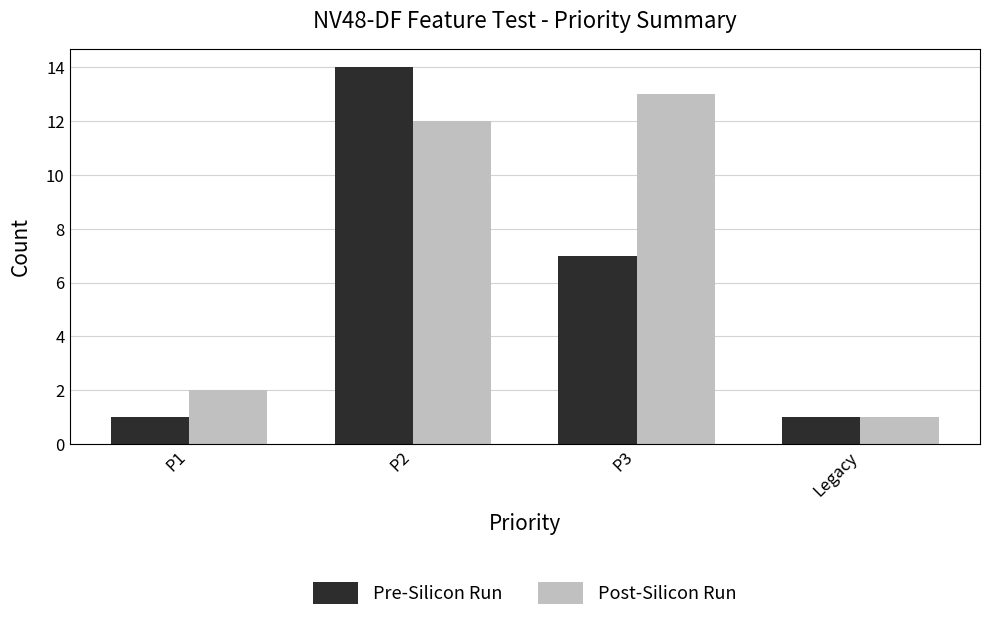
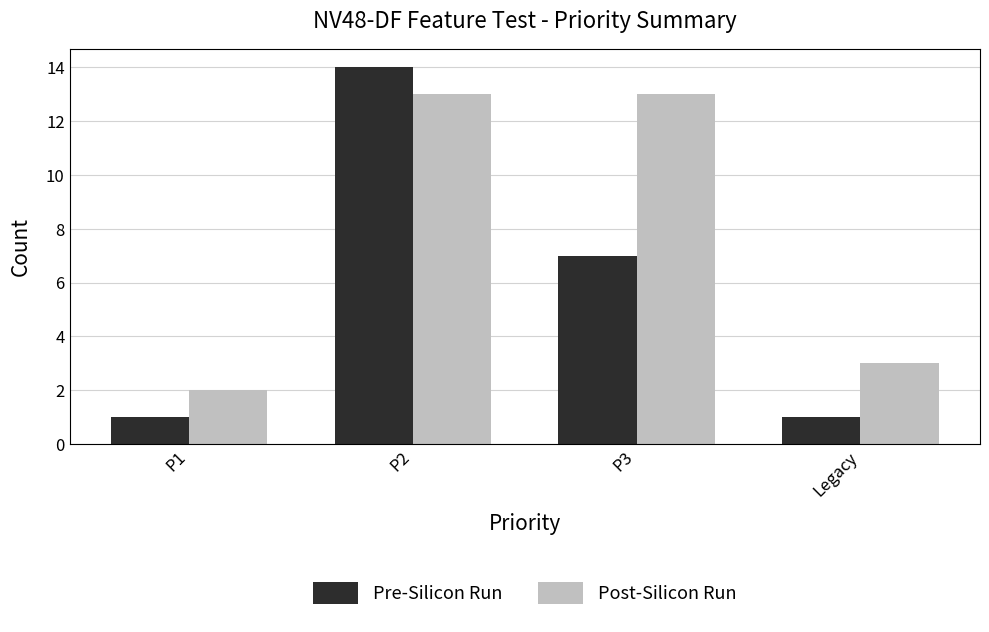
Post-Silicon Run, P2: 12 -> 13
Post-Silicon Run, Legacy: 1 -> 3
